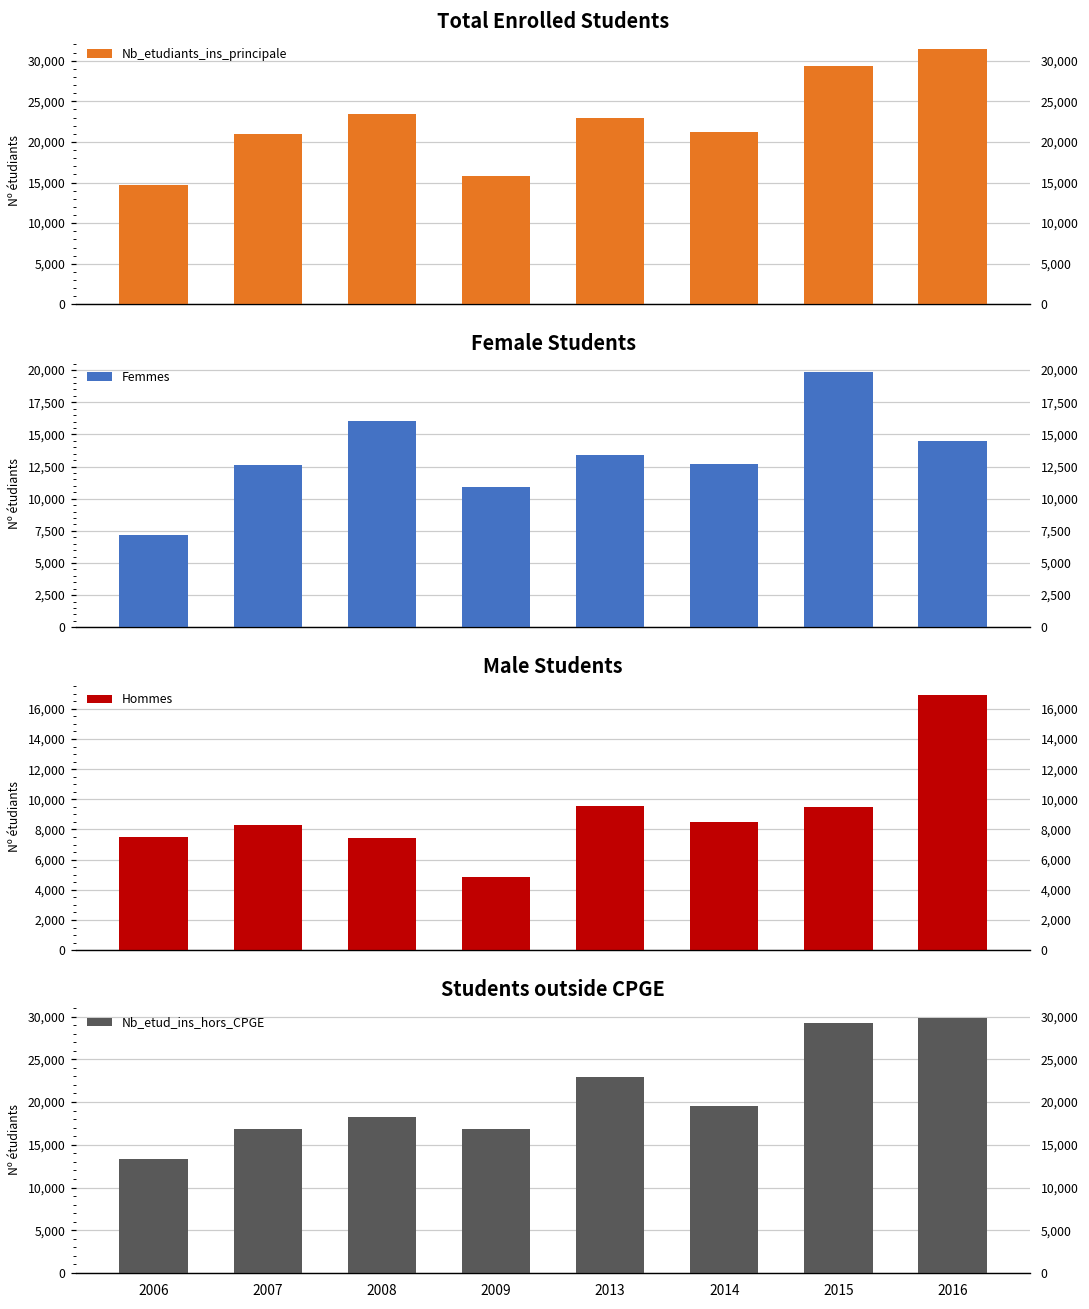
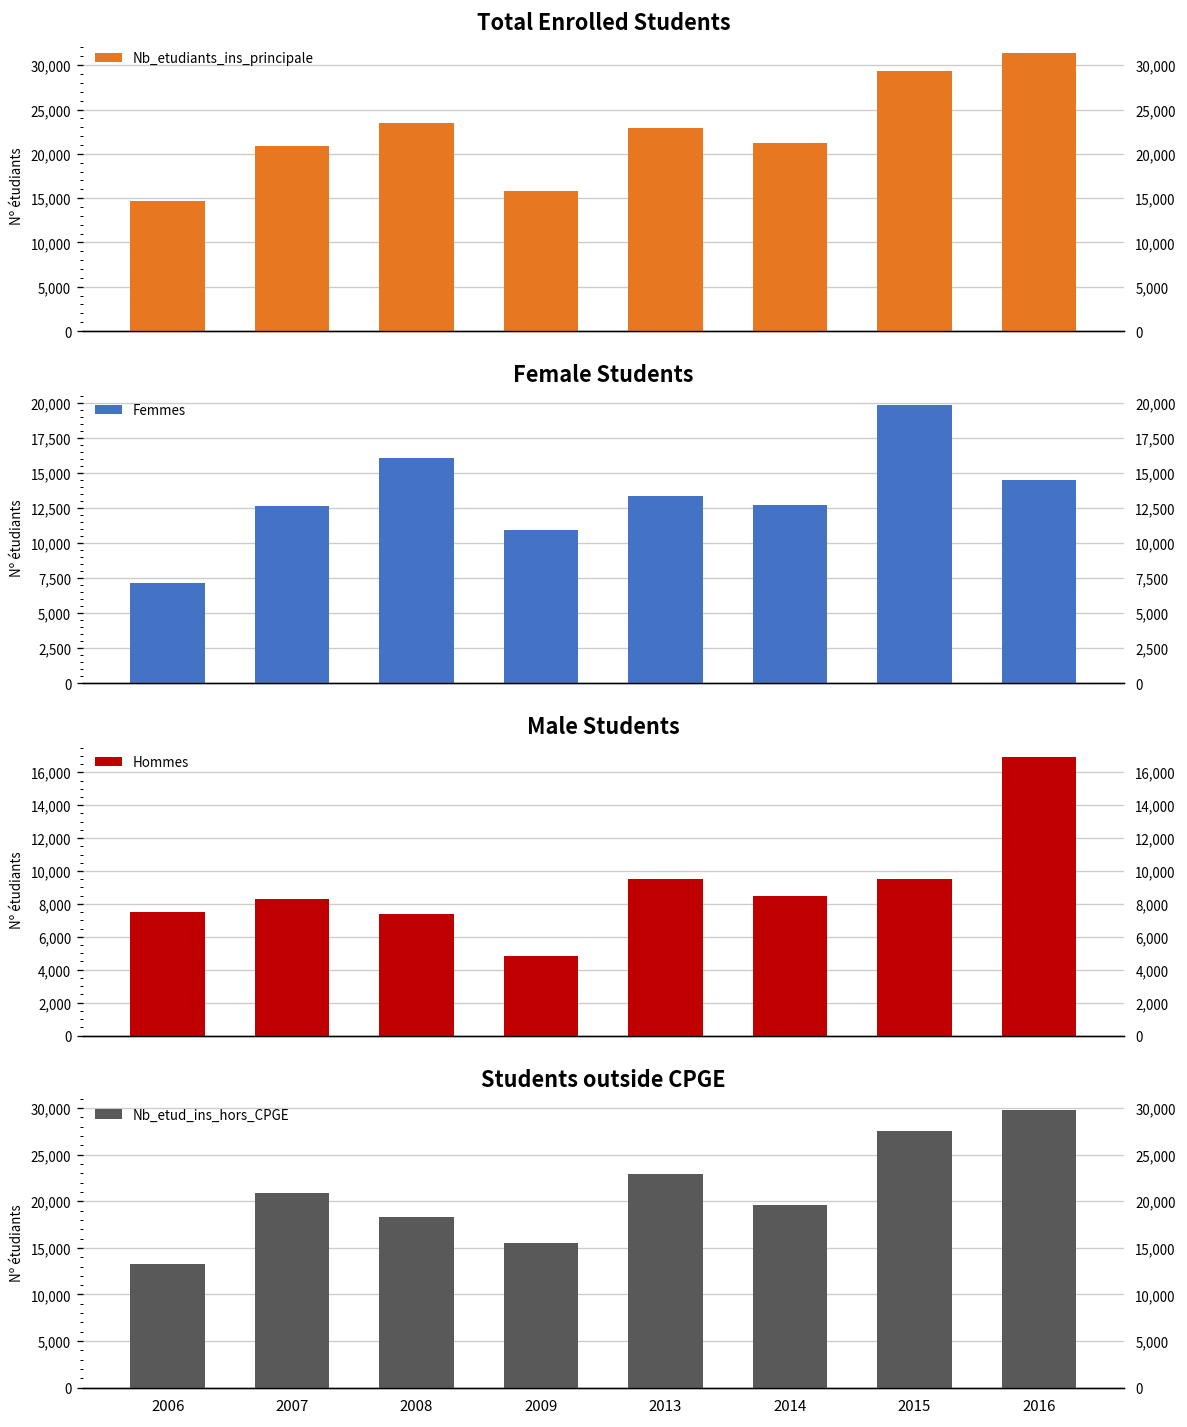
Students outside CPGE, 2007: 17,000 -> 21,000
Students outside CPGE, 2009: 17,000 -> 16,000
Students outside CPGE, 2015: 29,000 -> 28,000
